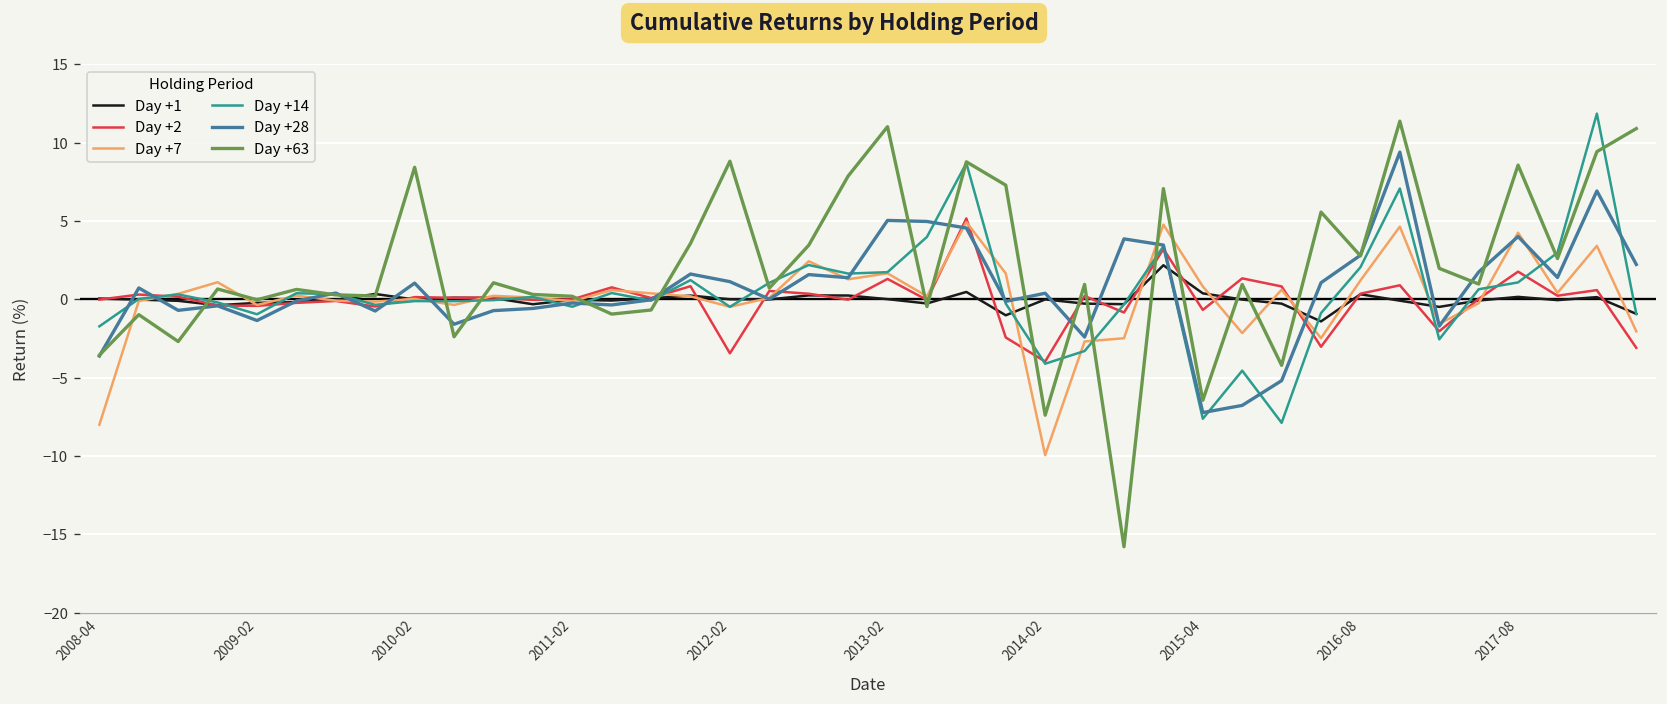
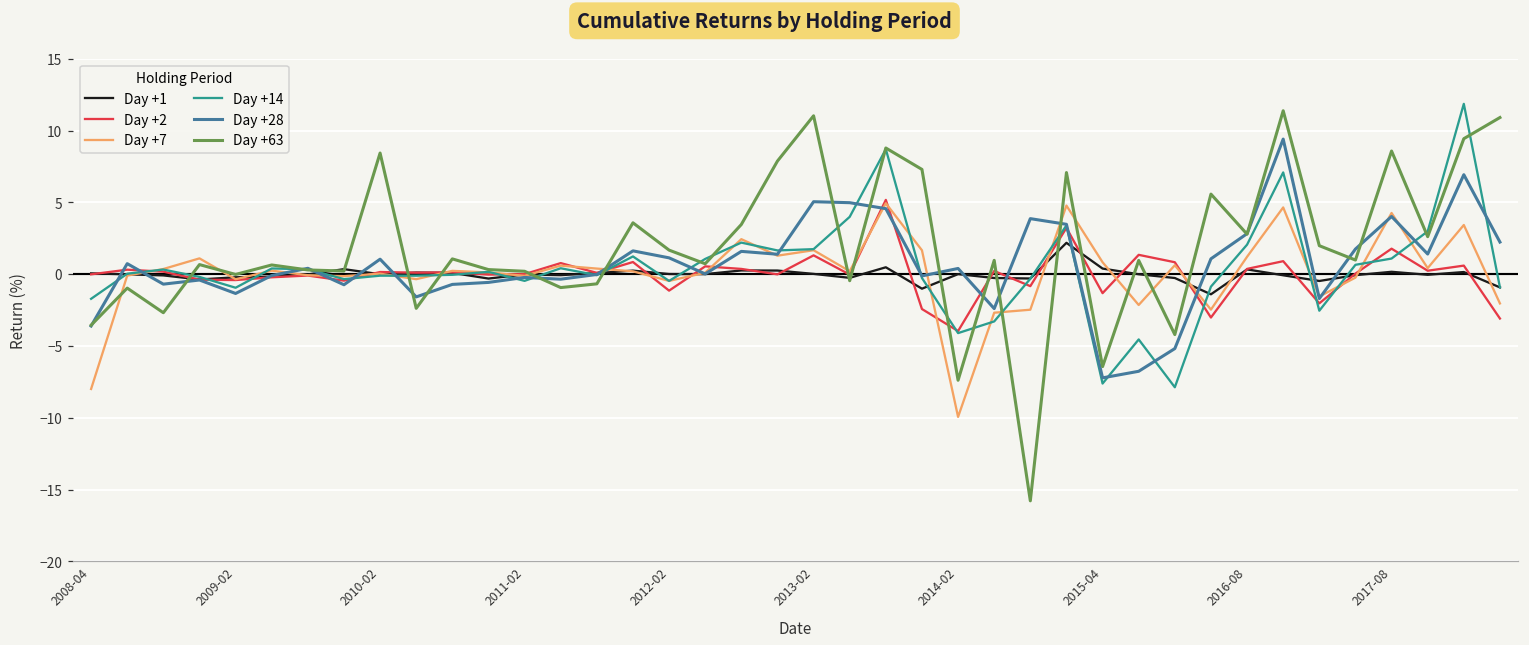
Day +2, 2012-02: -3.4 -> -1.1
Day +63, 2012-02: 8.8 -> 1.7
Day +2, 2015-04: -0.7 -> -1.3
